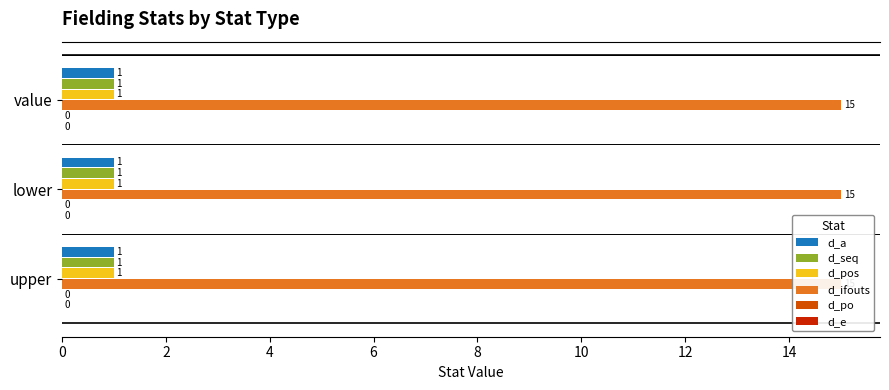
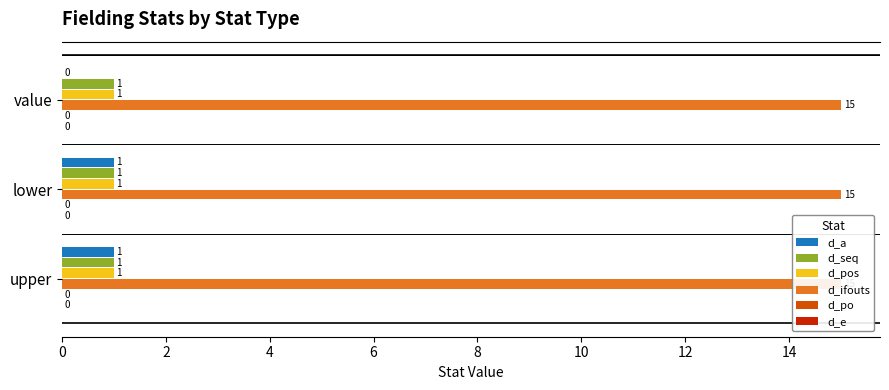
d_a, value: 1 -> 0
